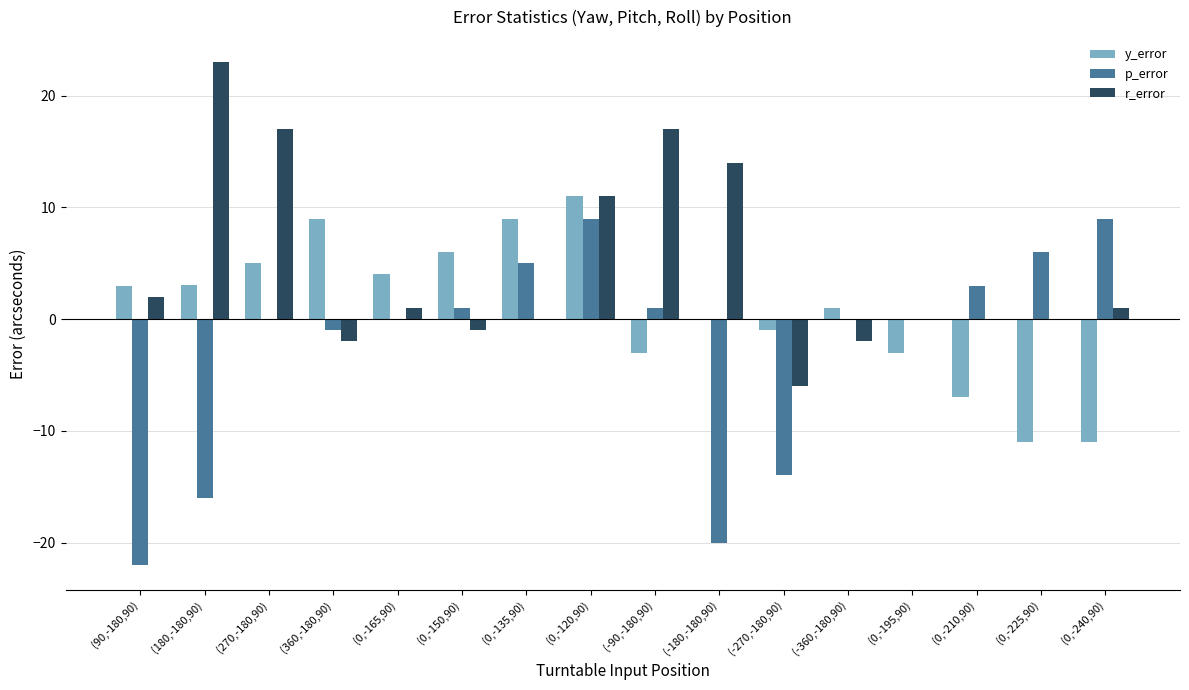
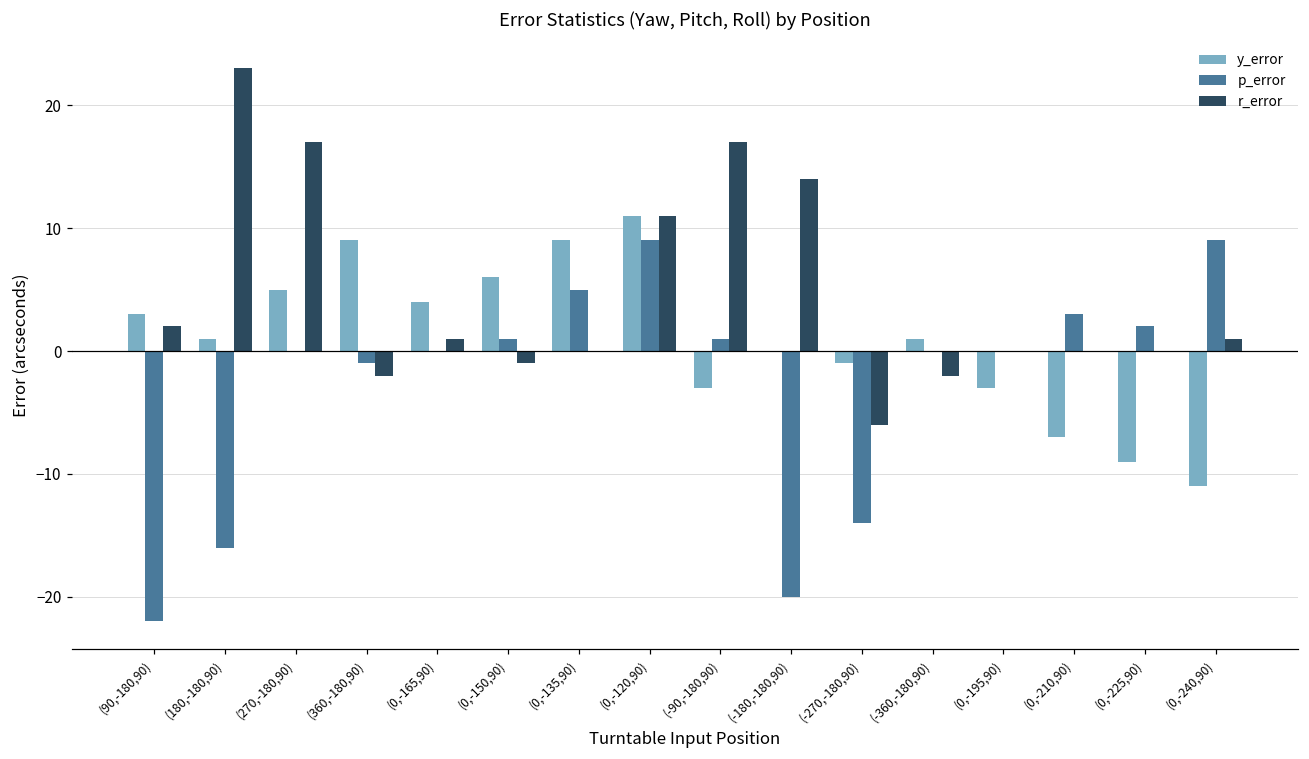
y_error, (180,-180,90): 3.0 -> 1.0
y_error, (0,-225,90): -11 -> -9
p_error, (0,-225,90): 6 -> 2
